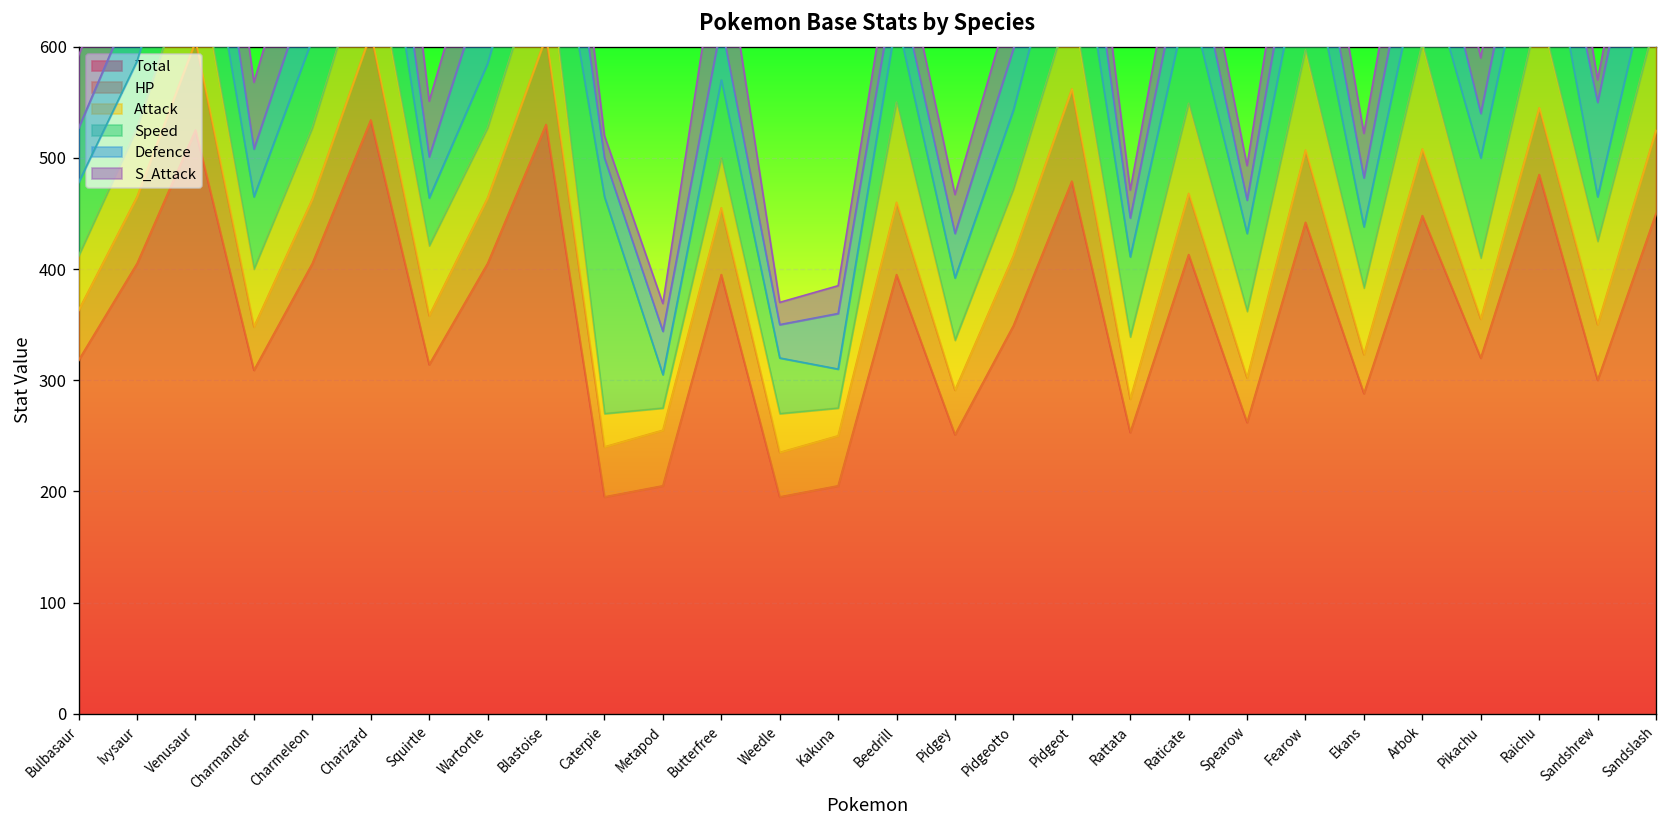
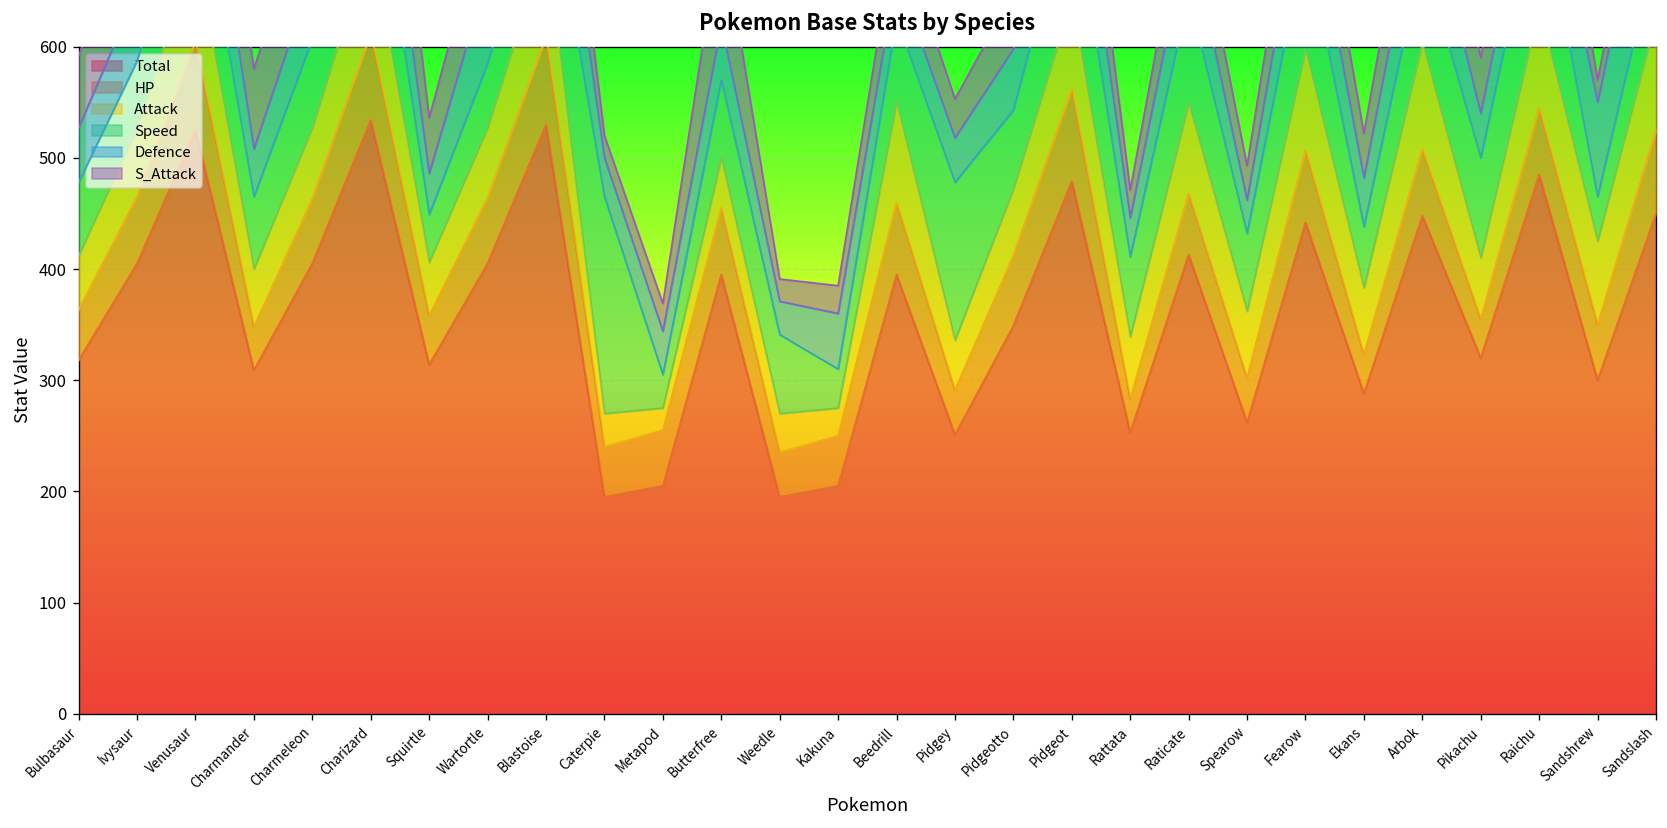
S_Attack, Charmander: 60 -> 70
Attack, Squirtle: 60 -> 50
Speed, Weedle: 50 -> 70
Speed, Pidgey: 60 -> 140
